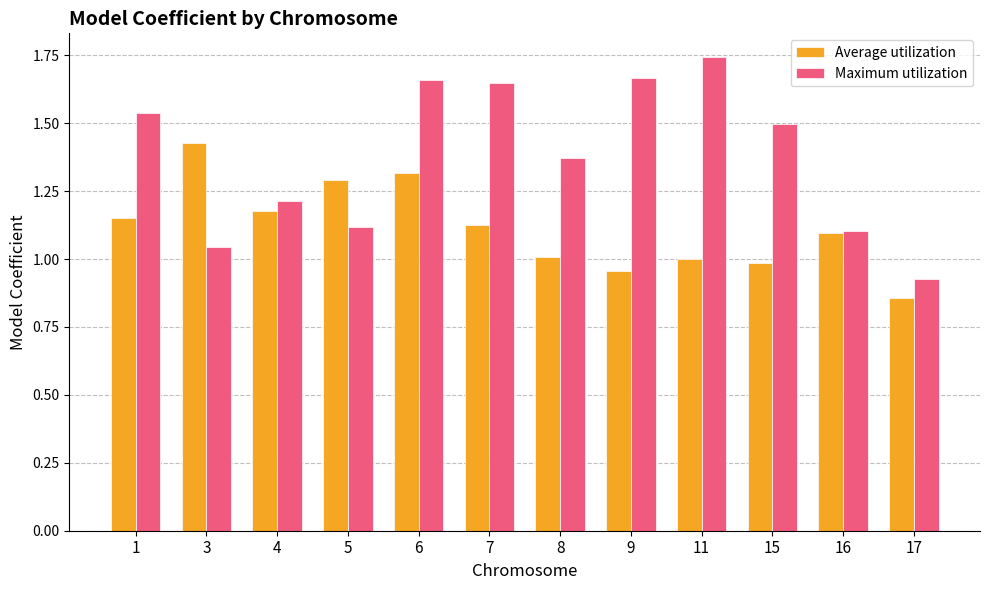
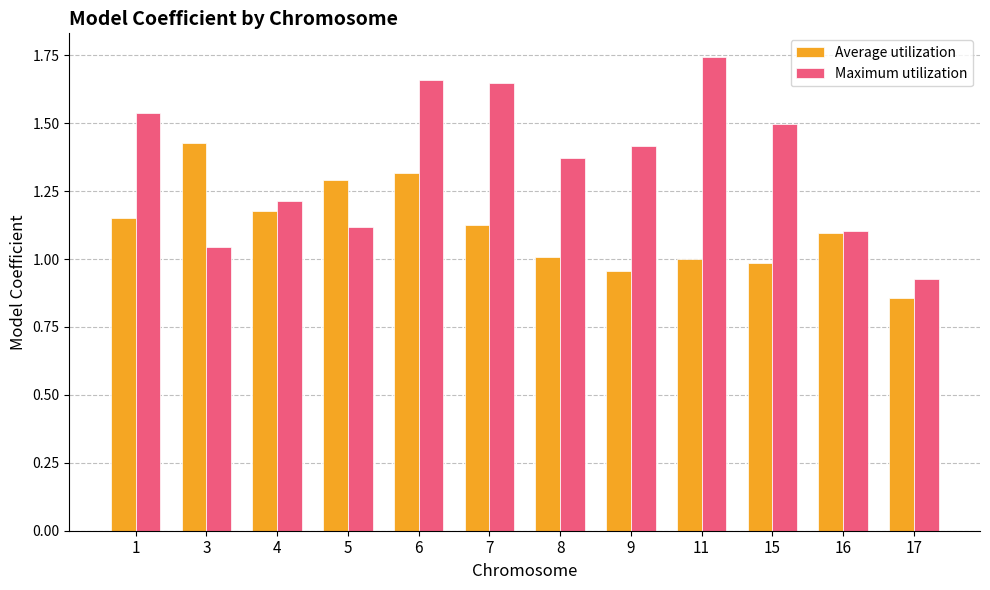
Maximum utilization, 9: 1.67 -> 1.42
